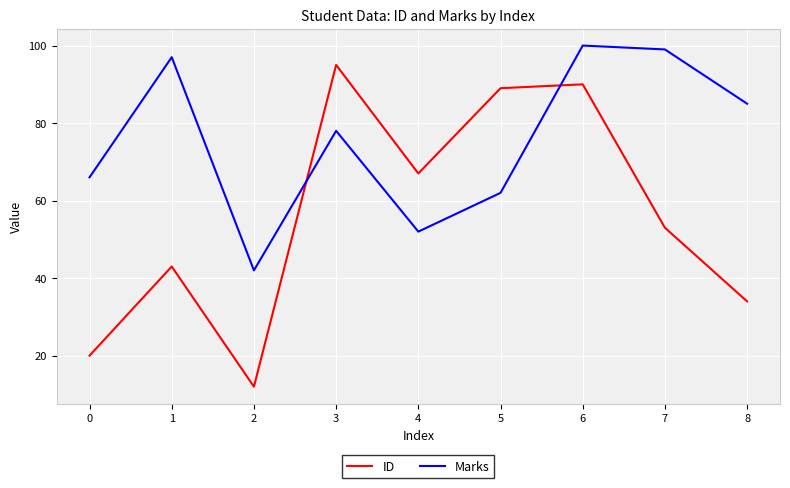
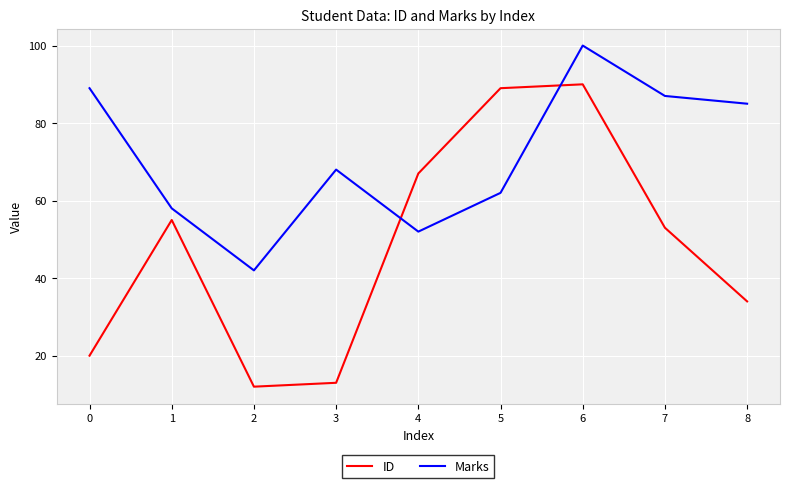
Marks, 0: 66 -> 89
ID, 1: 43 -> 55
Marks, 1: 97 -> 58
ID, 3: 95 -> 13
Marks, 3: 78 -> 68
Marks, 7: 99 -> 87
